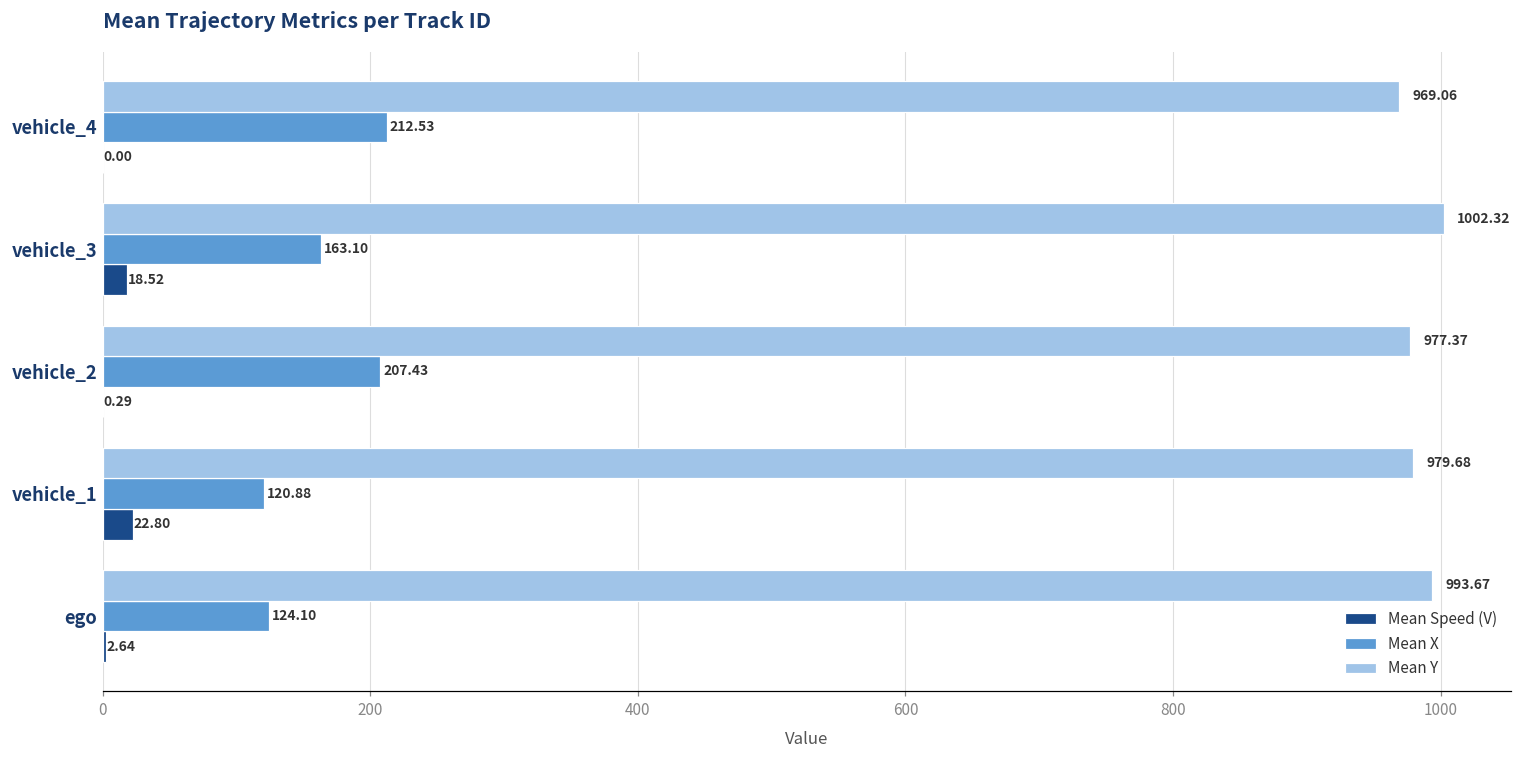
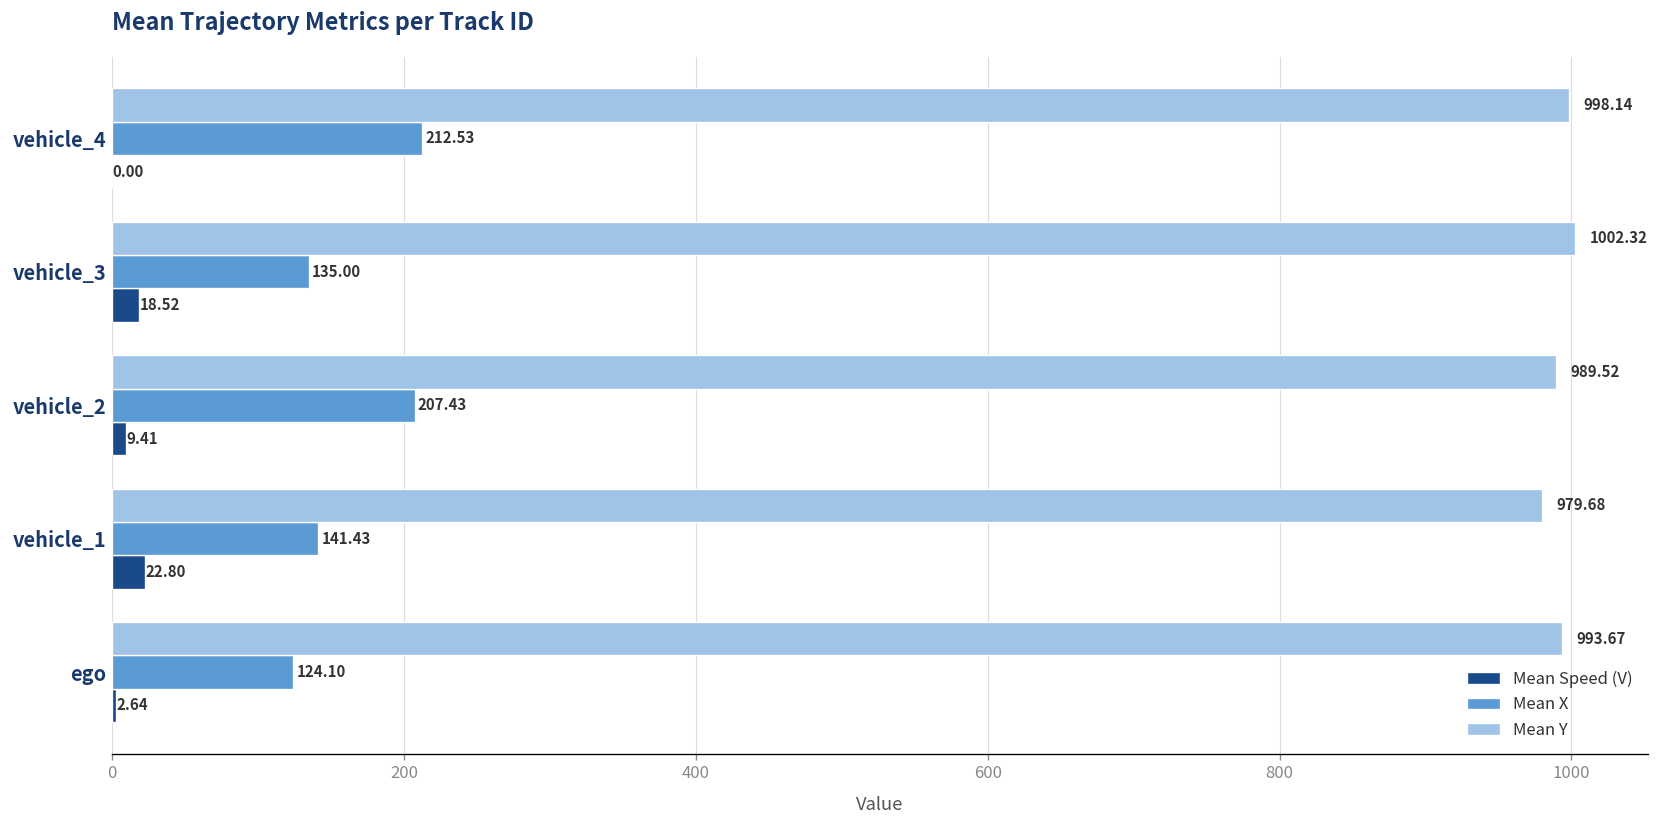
Mean Y, vehicle_4: 969.06 -> 998.14
Mean X, vehicle_3: 163.10 -> 135.00
Mean Y, vehicle_2: 977.37 -> 989.52
Mean Speed (V), vehicle_2: 0.29 -> 9.41
Mean X, vehicle_1: 120.88 -> 141.43
